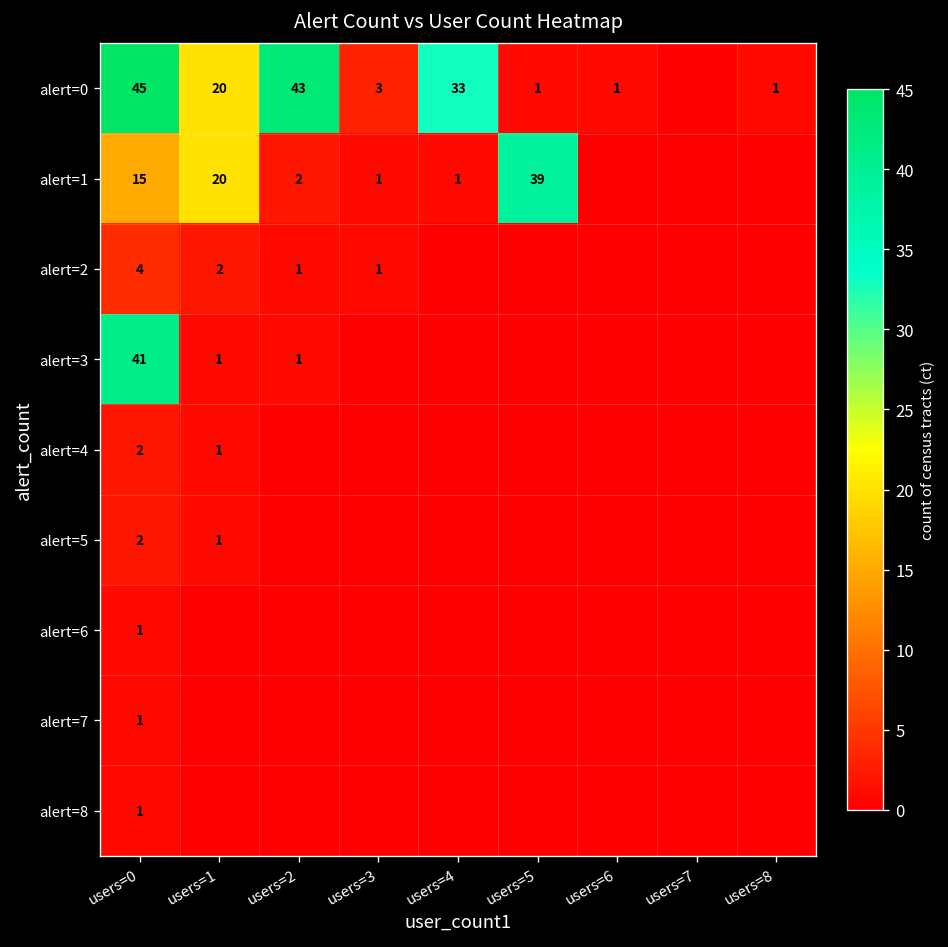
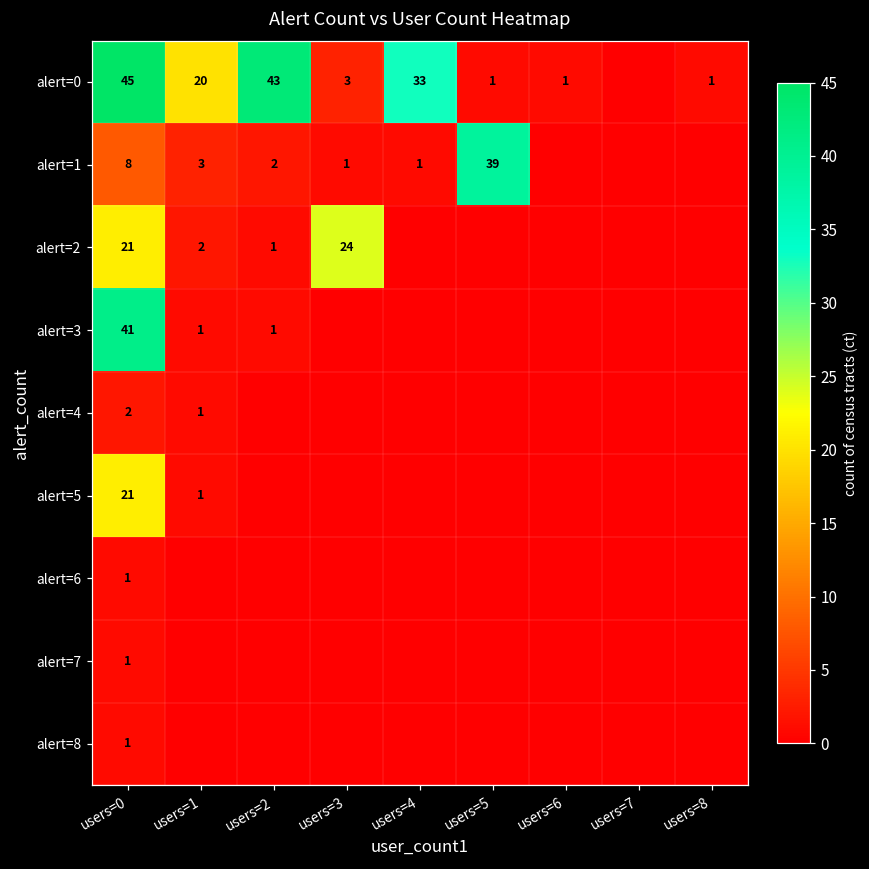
alert=1, users=0: 15 -> 8
alert=1, users=1: 20 -> 3
alert=2, users=0: 4 -> 21
alert=2, users=3: 1 -> 24
alert=5, users=0: 2 -> 21
